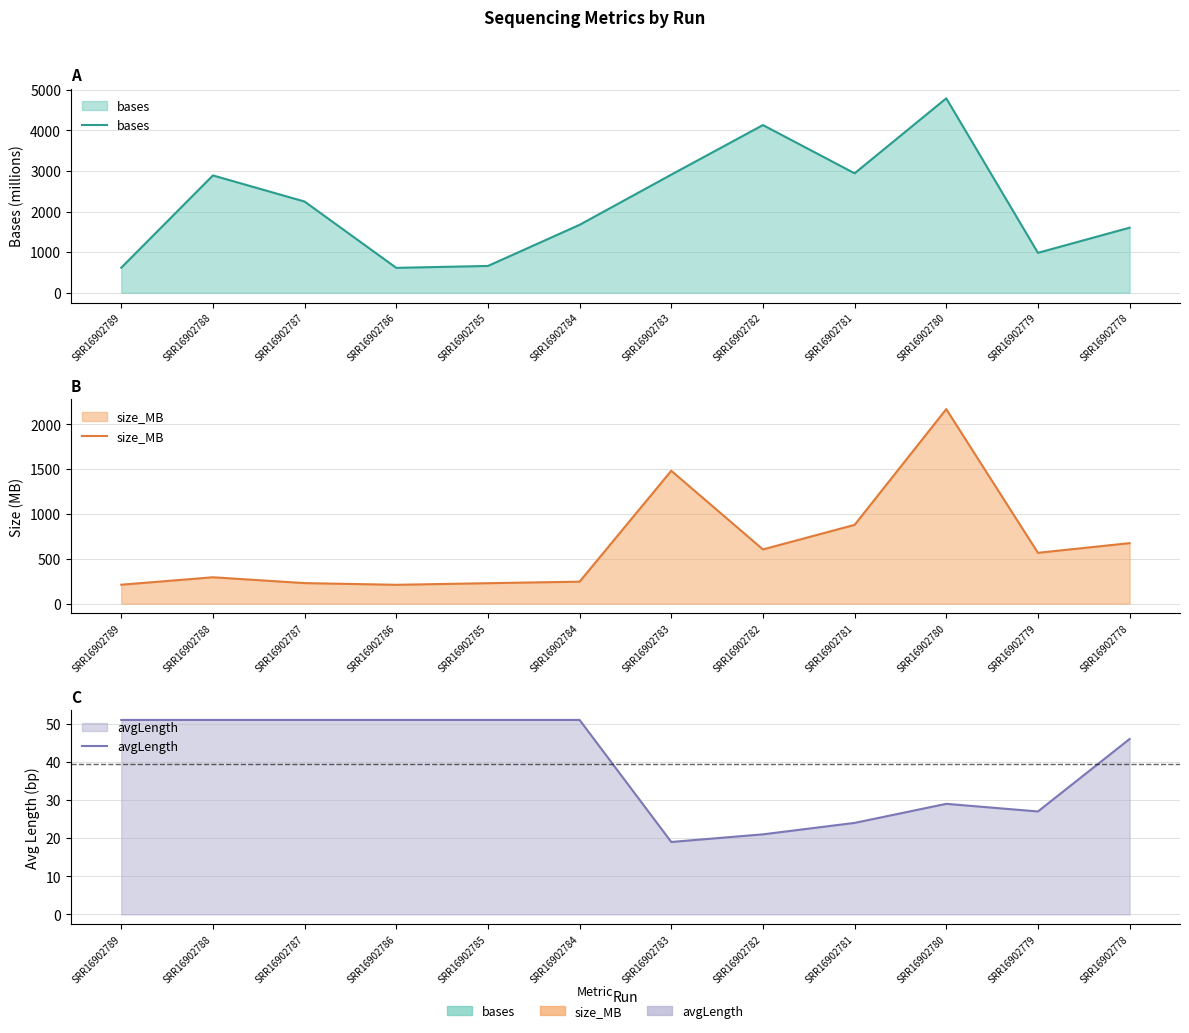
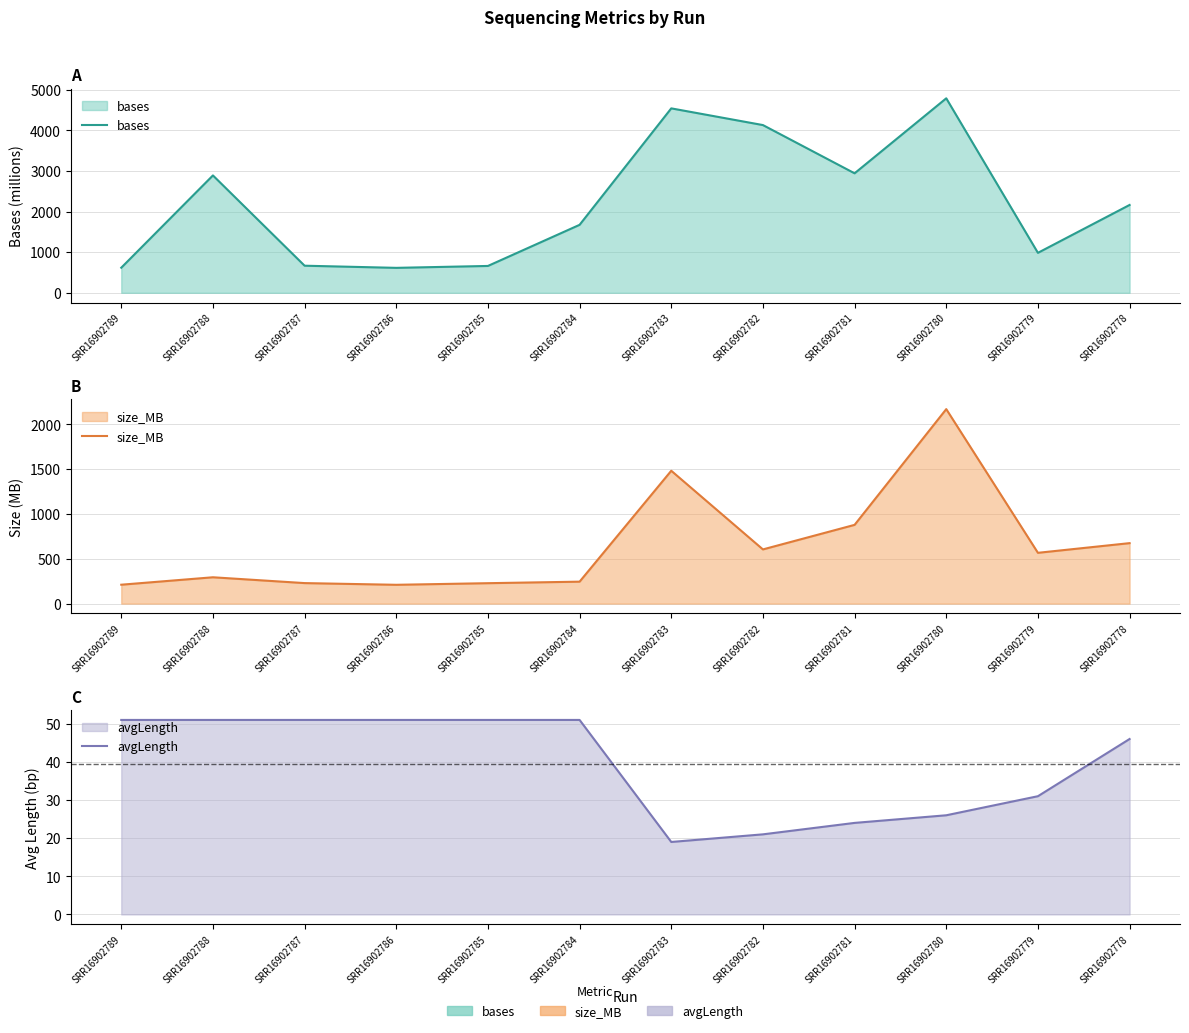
A, SRR16902787: 2200 -> 700
A, SRR16902783: 2900 -> 4500
A, SRR16902778: 1600 -> 2200
C, SRR16902780: 29 -> 26
C, SRR16902779: 27 -> 31
